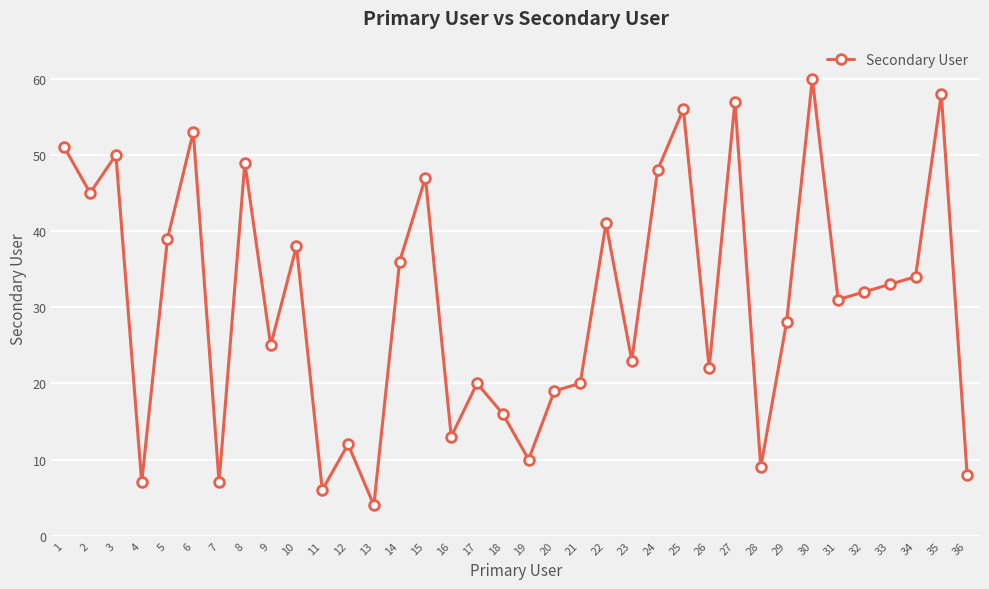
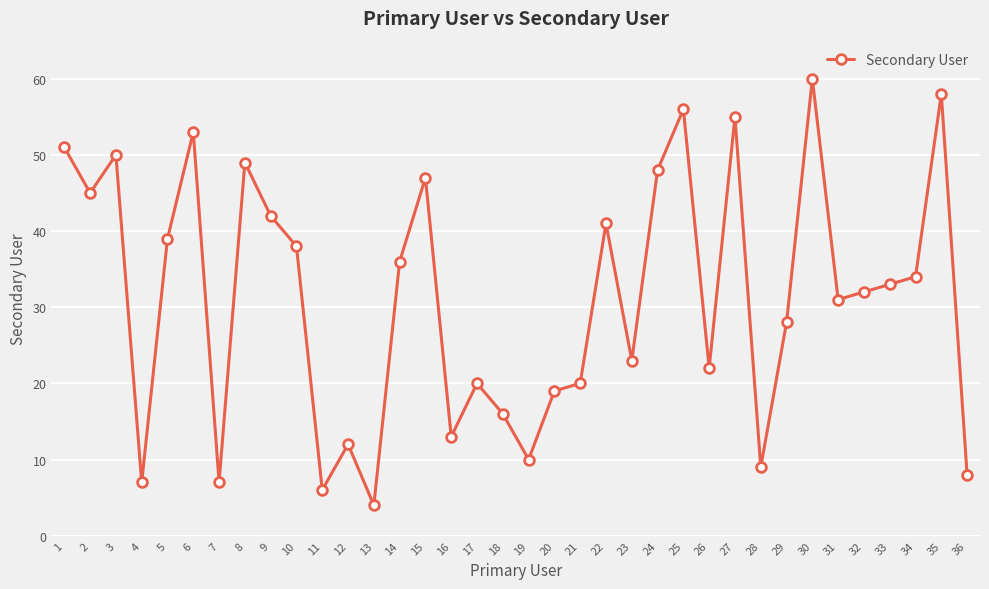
9: 25 -> 42
27: 57 -> 55
